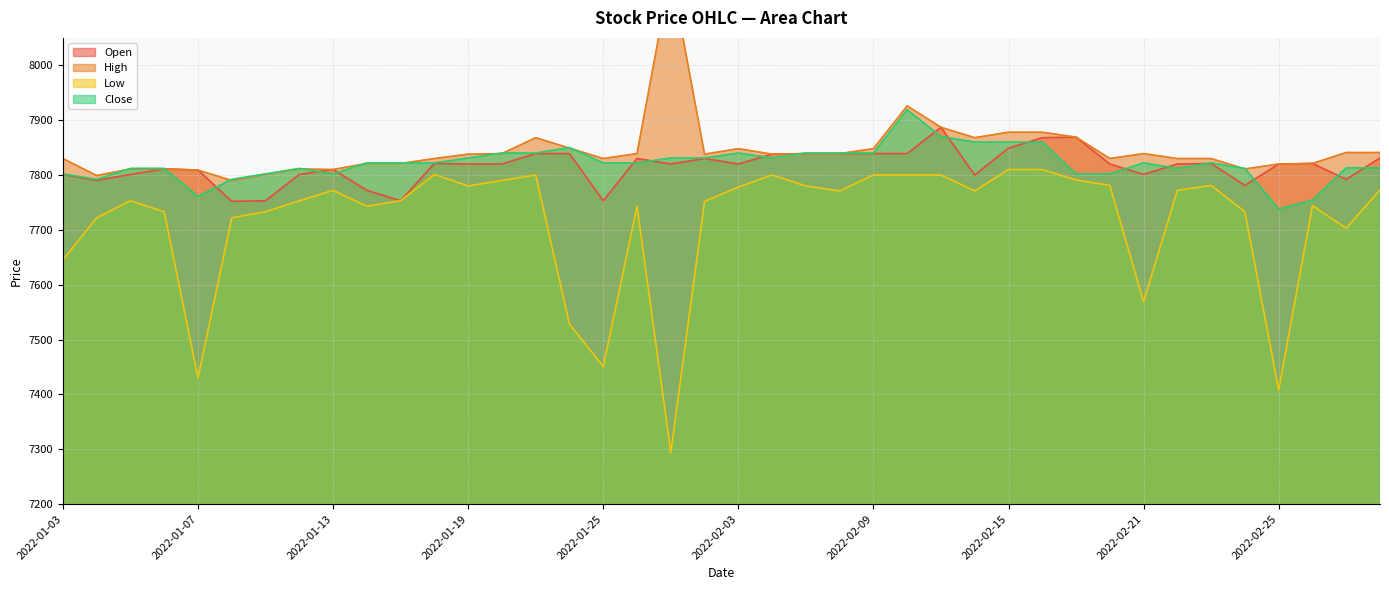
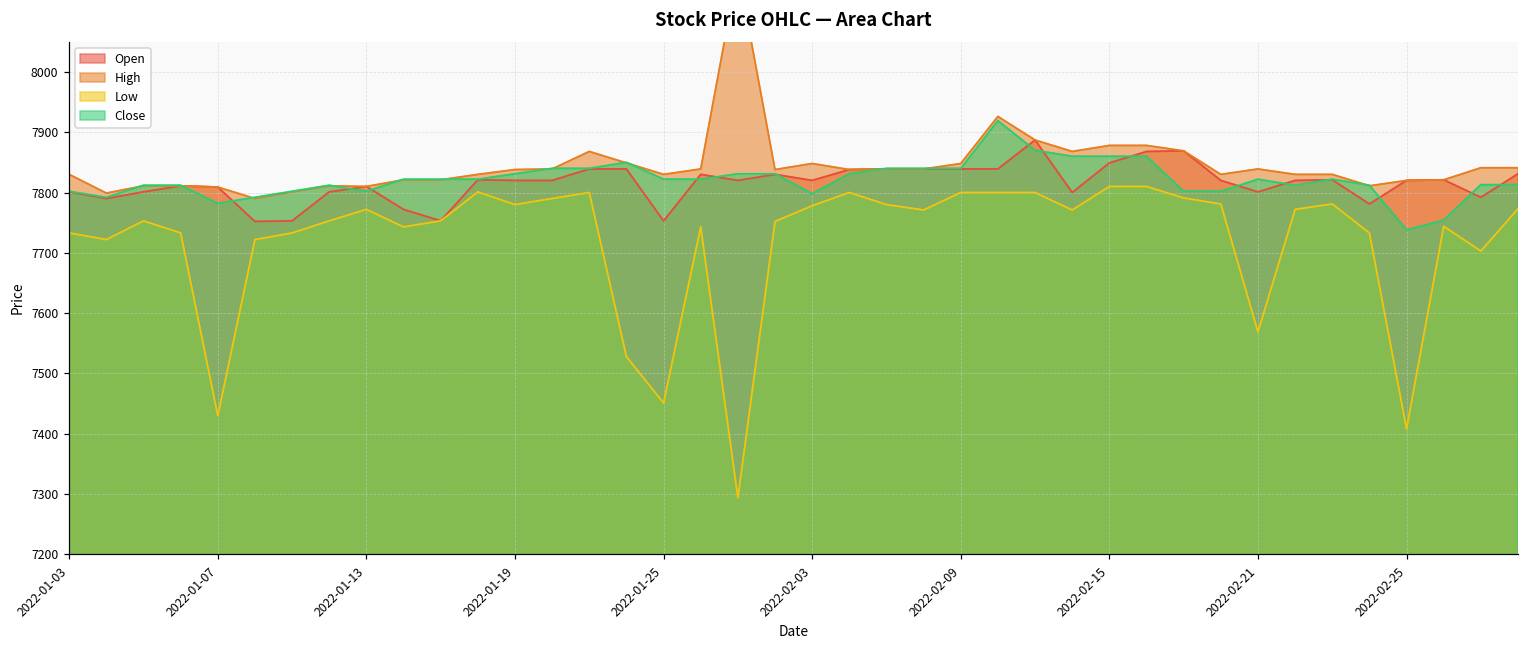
Low, 2022-01-03: 7650 -> 7730
Close, 2022-01-07: 7760 -> 7780
Close, 2022-02-03: 7840 -> 7800
